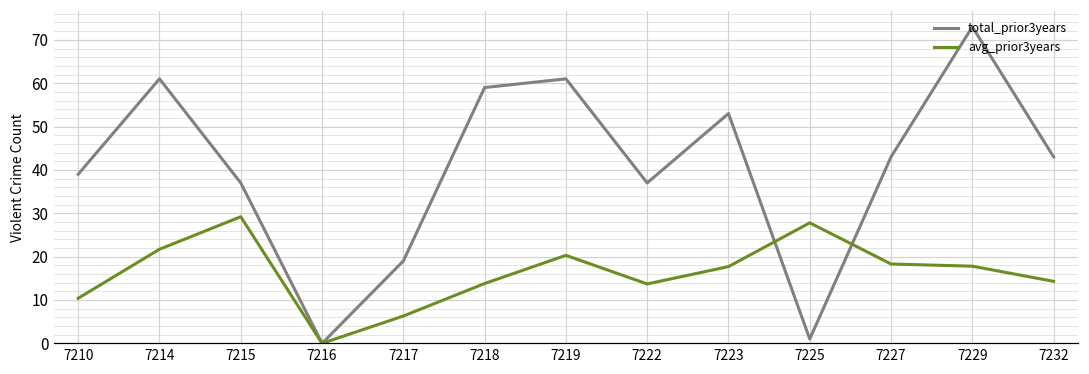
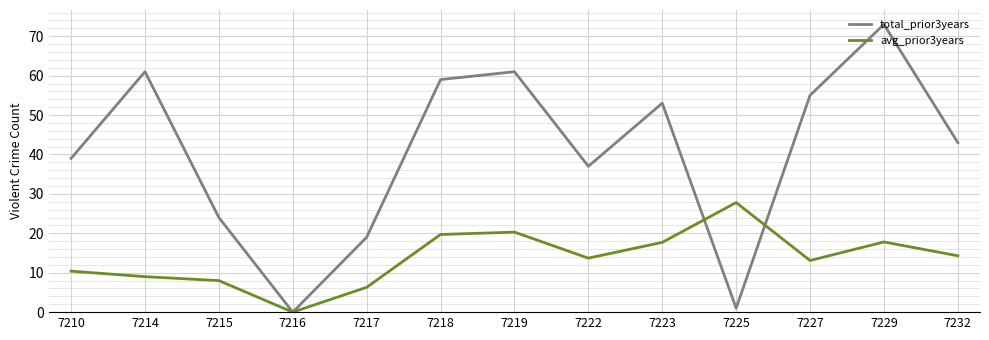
avg_prior3years, 7214: 22 -> 9
total_prior3years, 7215: 37 -> 24
avg_prior3years, 7215: 29 -> 8
avg_prior3years, 7218: 14 -> 20
total_prior3years, 7227: 43 -> 55
avg_prior3years, 7227: 18 -> 13
